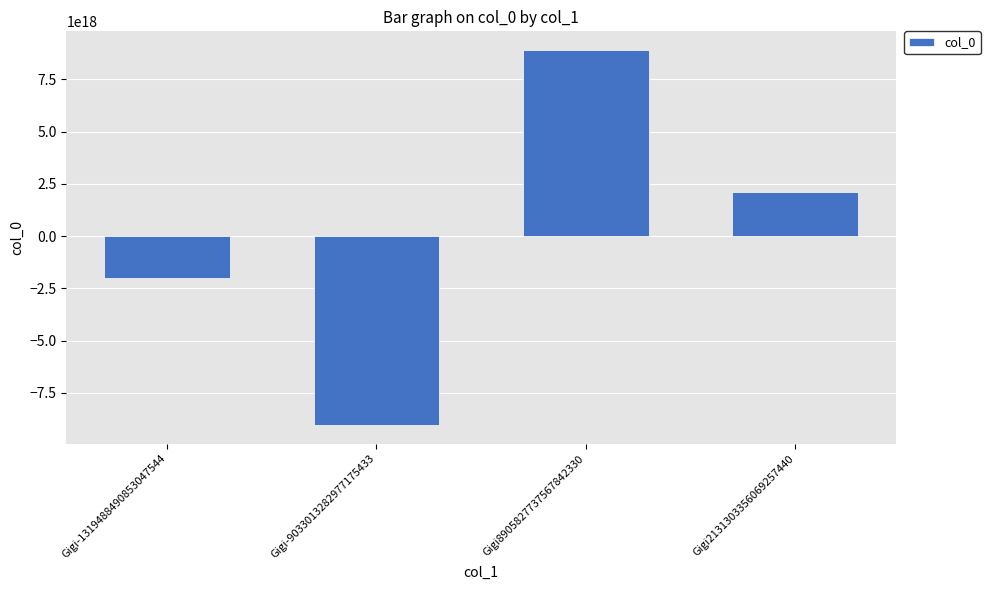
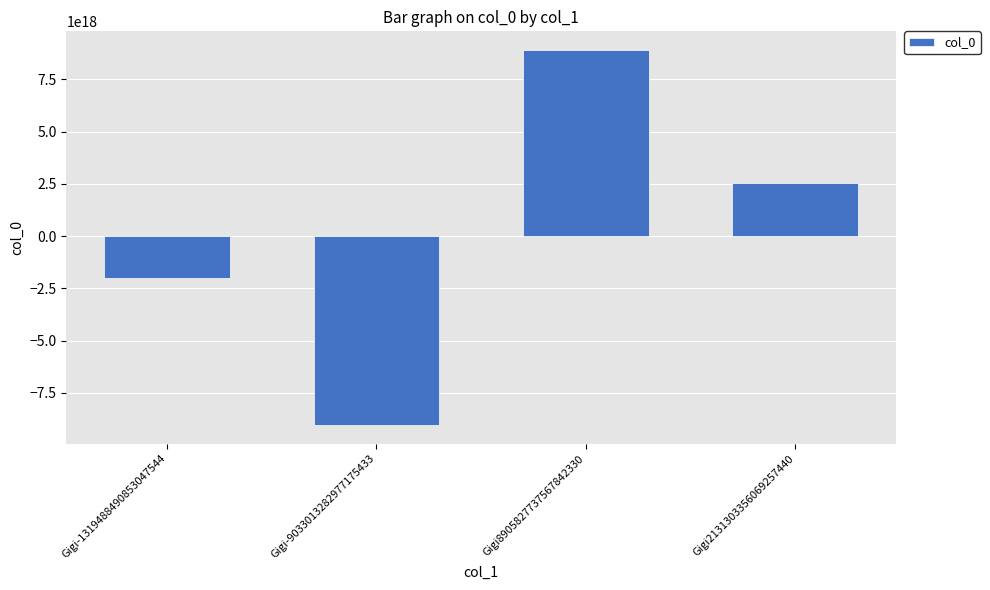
Gigi2131303356069257440: 2100000000000000000 -> 2500000000000000000
